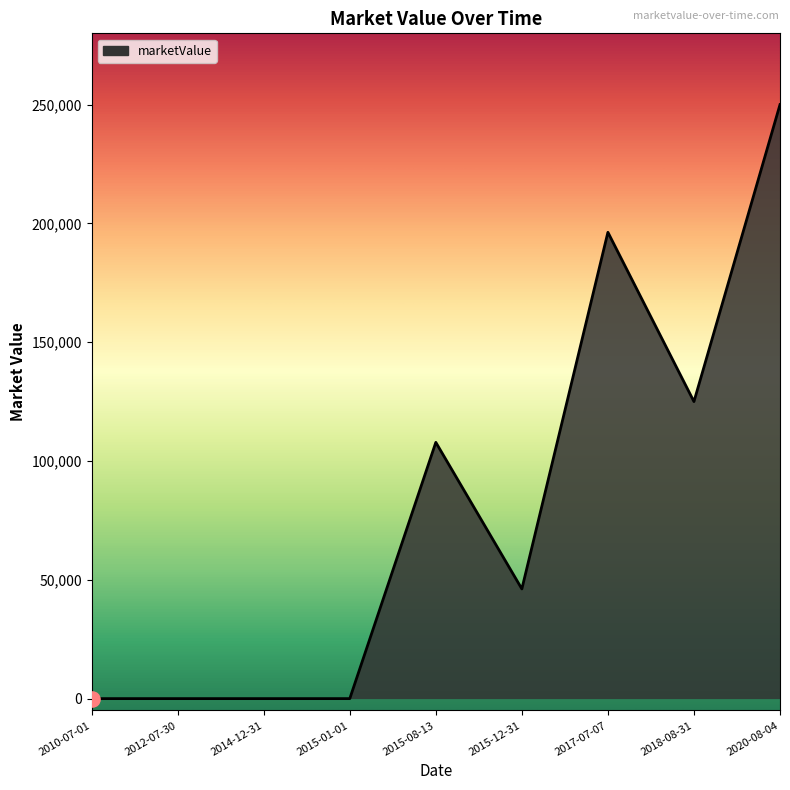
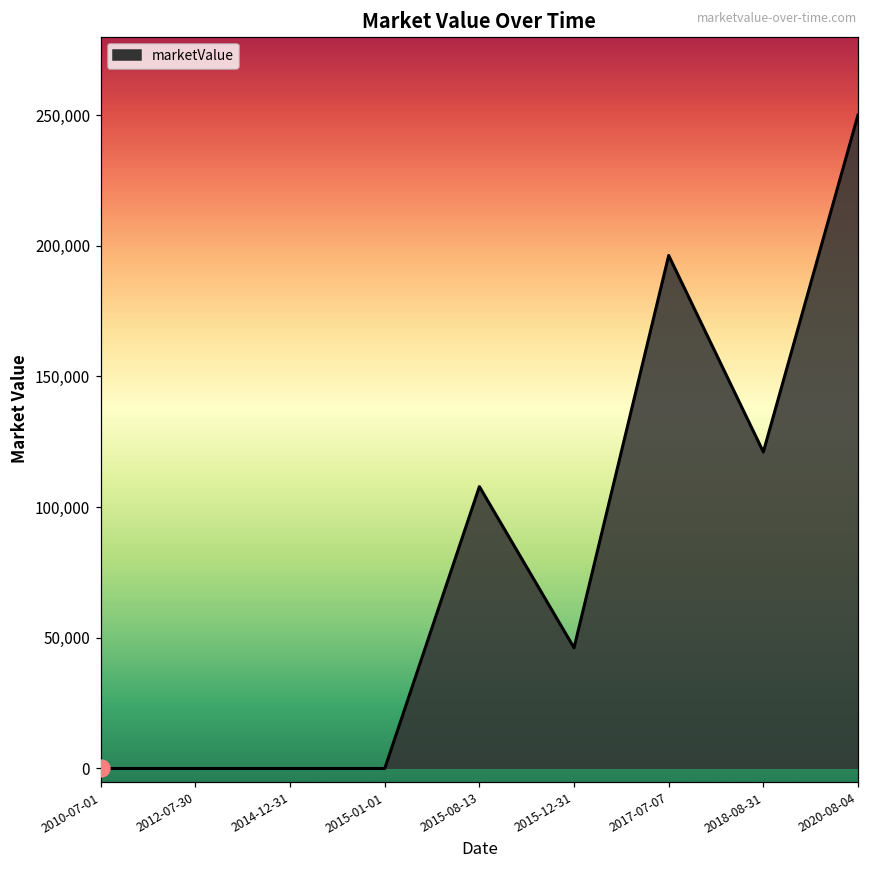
marketValue, 2018-08-31: 125,000 -> 121,000
